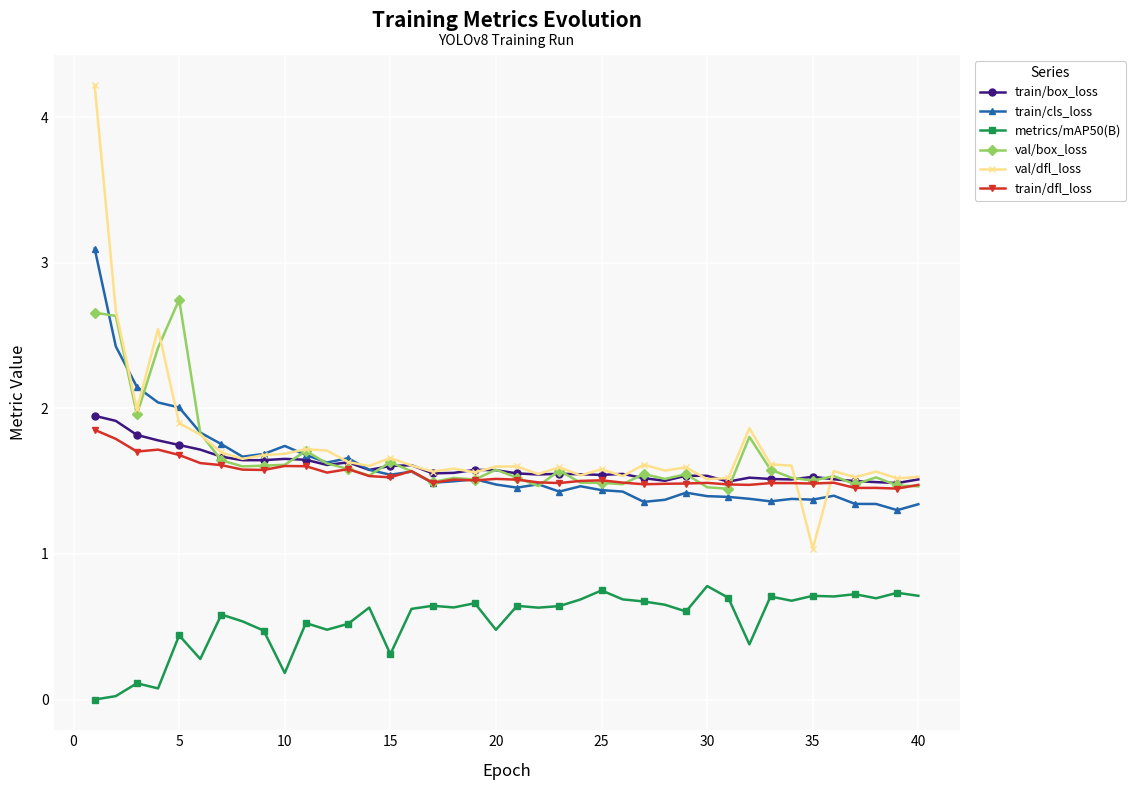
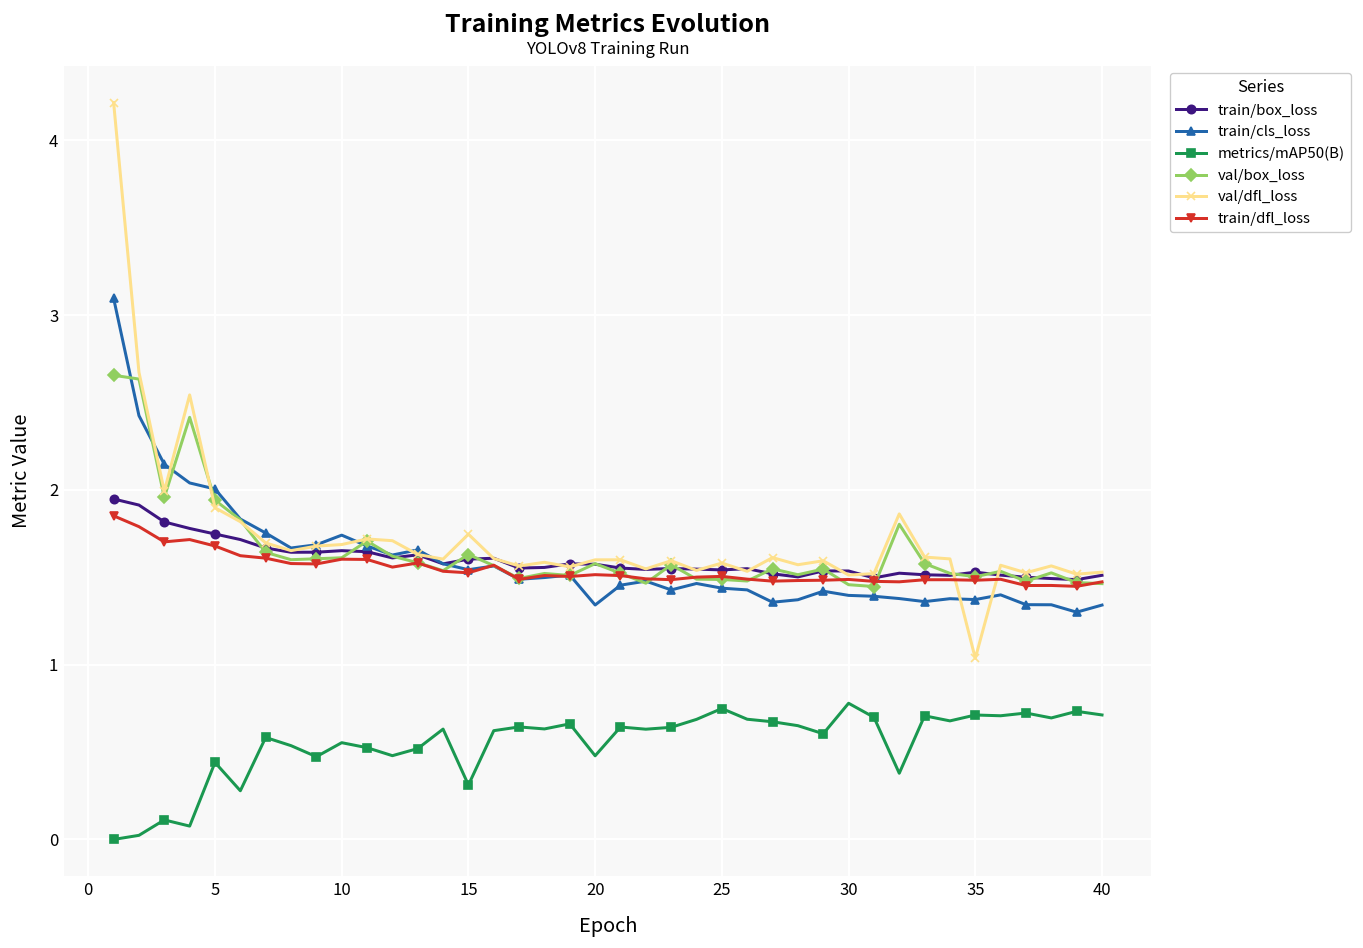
val/box_loss, 5: 2.75 -> 1.94
metrics/mAP50(B), 10: 0.18 -> 0.55
val/dfl_loss, 15: 1.66 -> 1.75
train/cls_loss, 20: 1.48 -> 1.34
